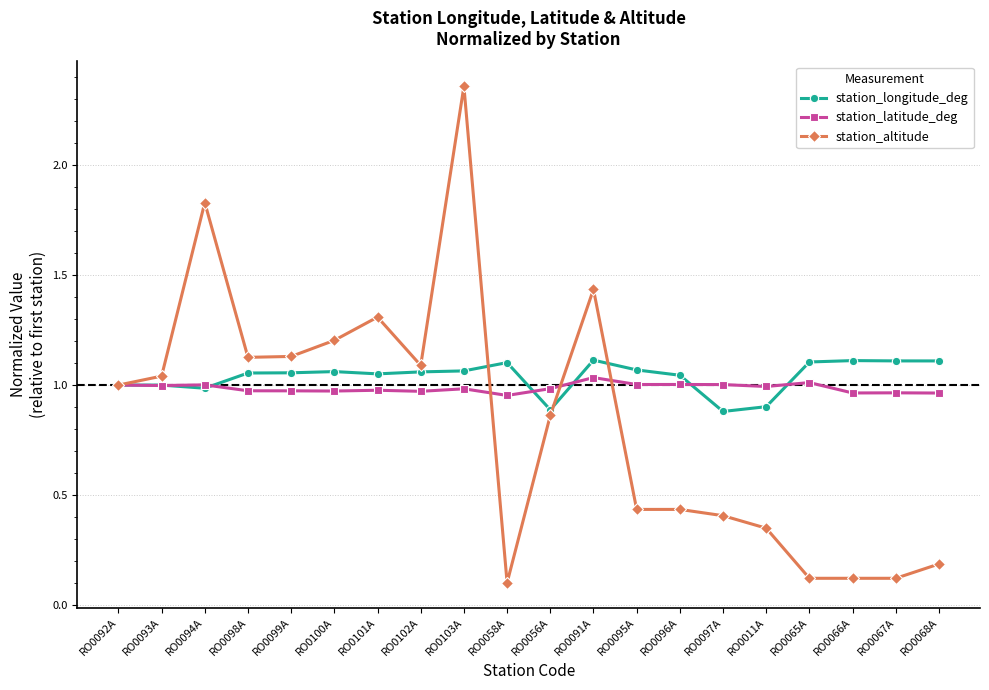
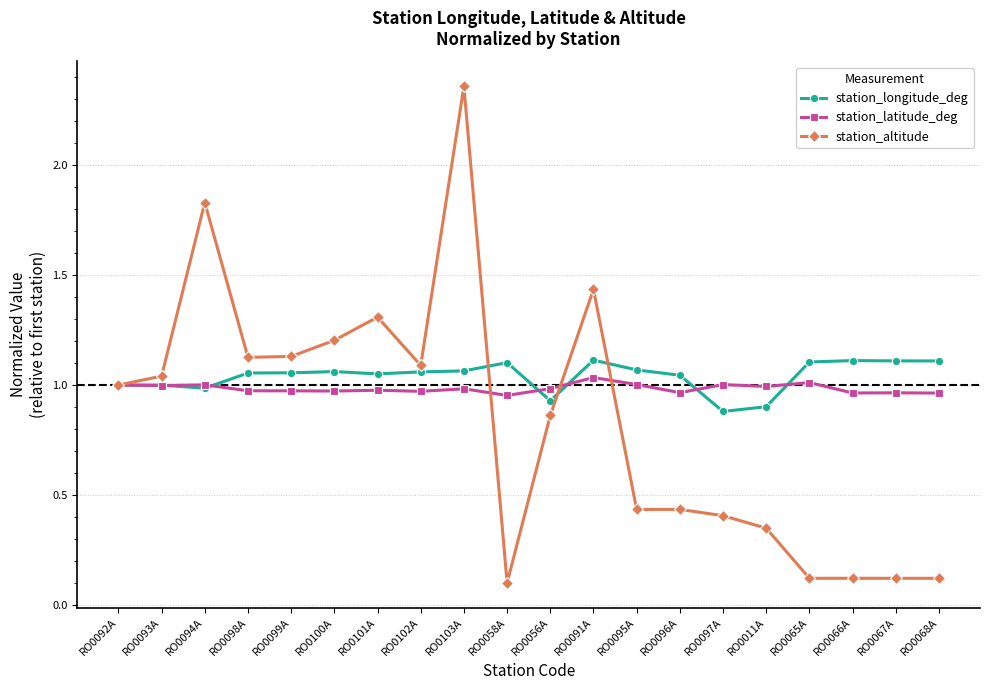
station_longitude_deg, RO0056A: 0.89 -> 0.93
station_latitude_deg, RO0096A: 1.00 -> 0.97
station_altitude, RO0068A: 0.19 -> 0.12
